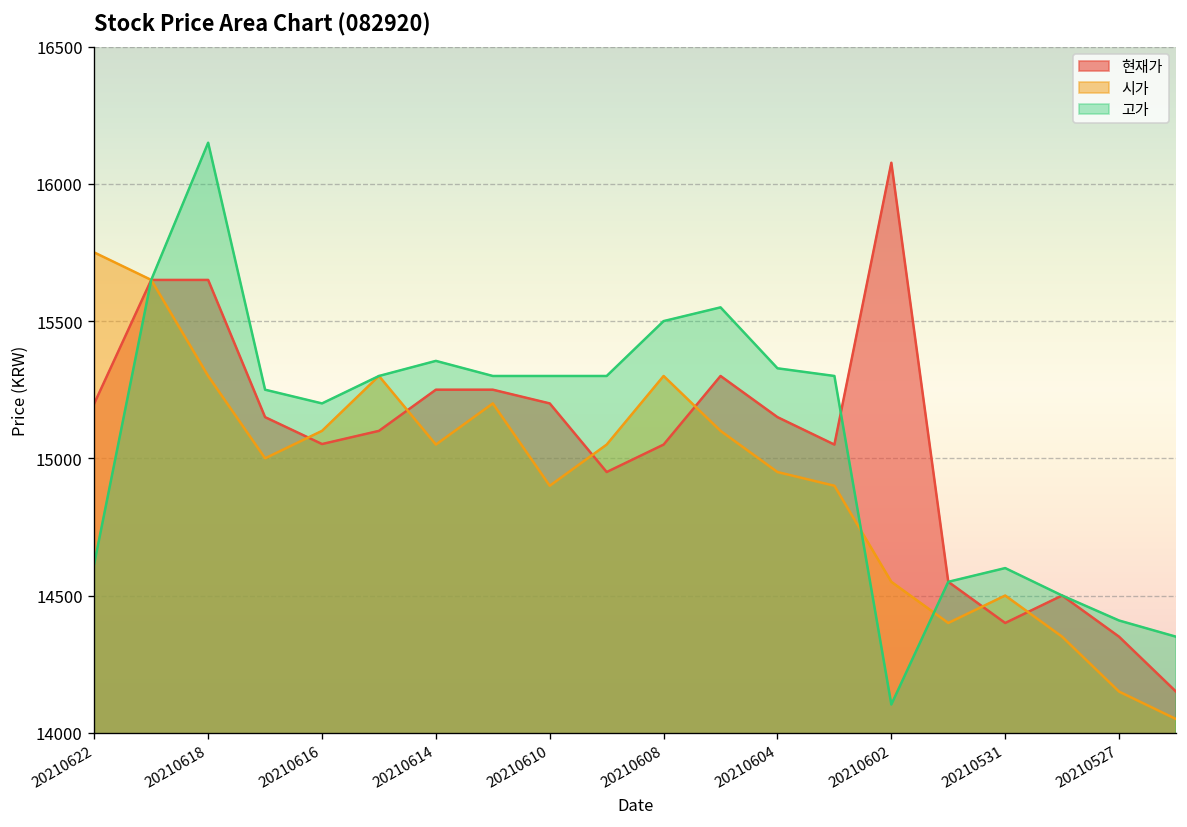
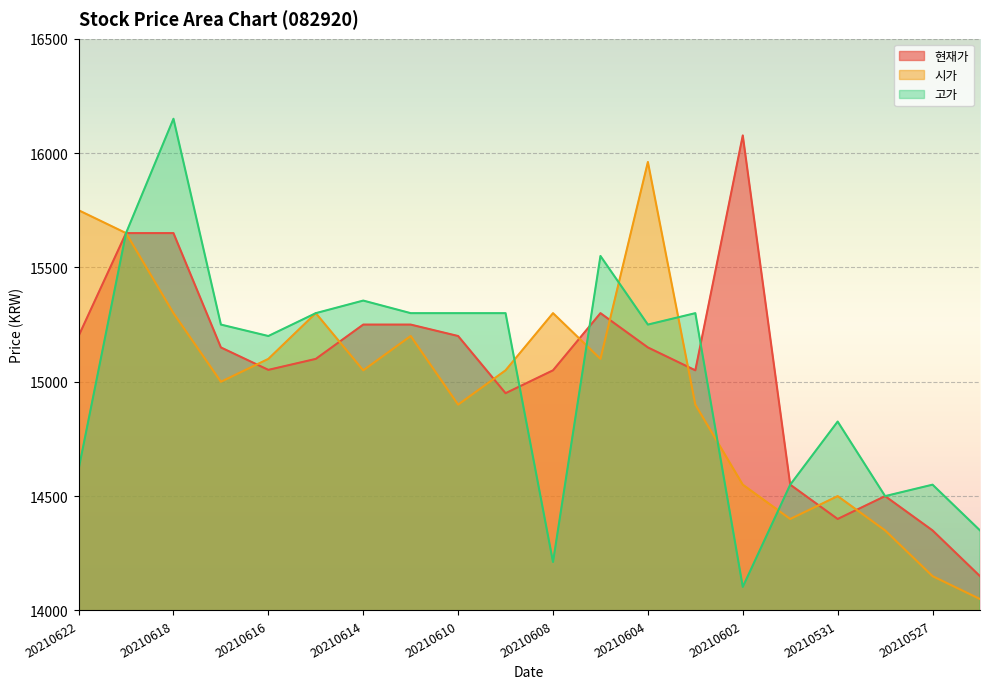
고가, 20210608: 15500 -> 14210
시가, 20210604: 14950 -> 15960
고가, 20210604: 15330 -> 15250
고가, 20210531: 14600 -> 14830
고가, 20210527: 14410 -> 14550
